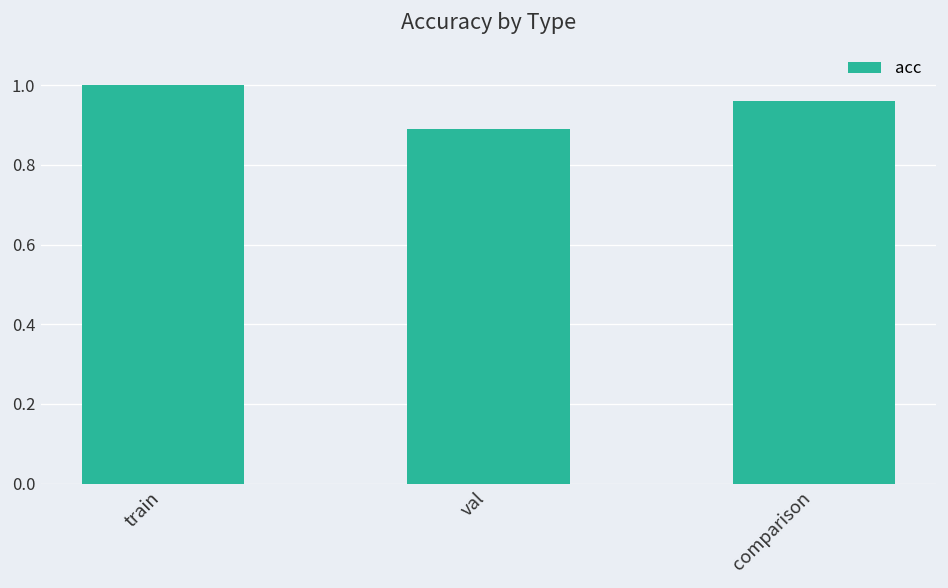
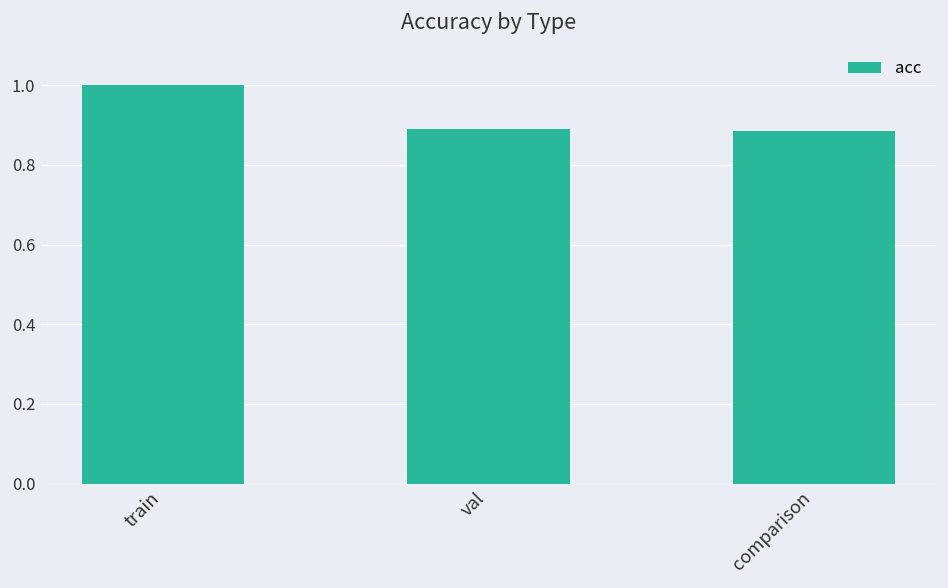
comparison: 0.96 -> 0.88
